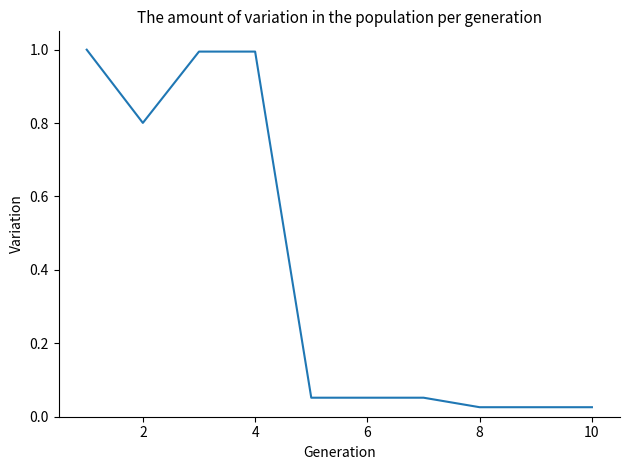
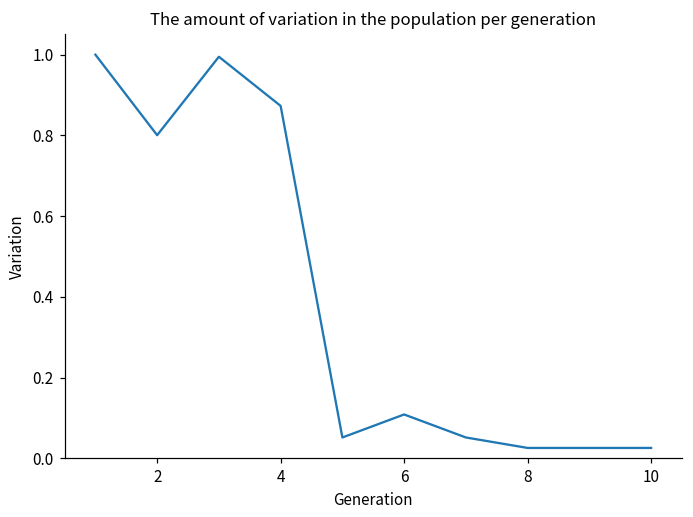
4: 0.99 -> 0.87
6: 0.05 -> 0.11
